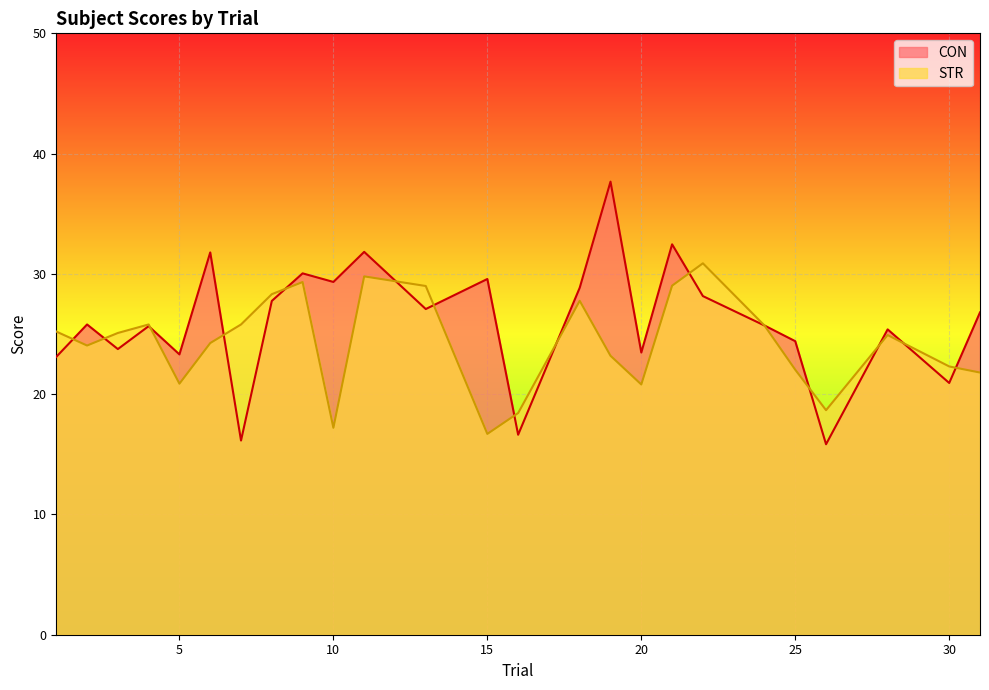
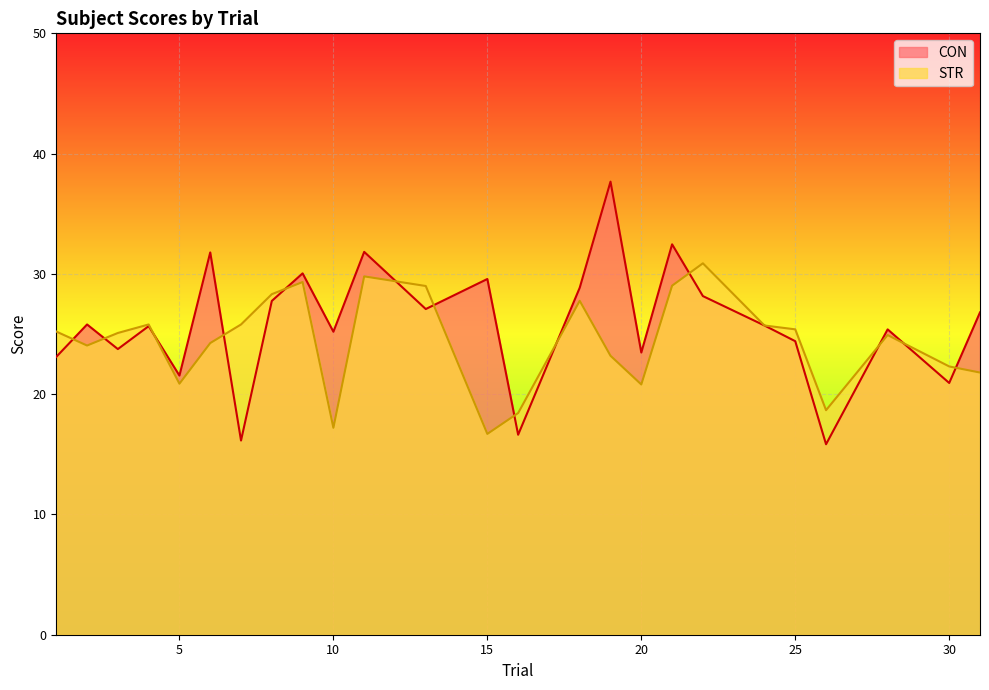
CON, 5: 23.3 -> 21.5
CON, 10: 29.3 -> 25.2
STR, 25: 22.0 -> 25.4
